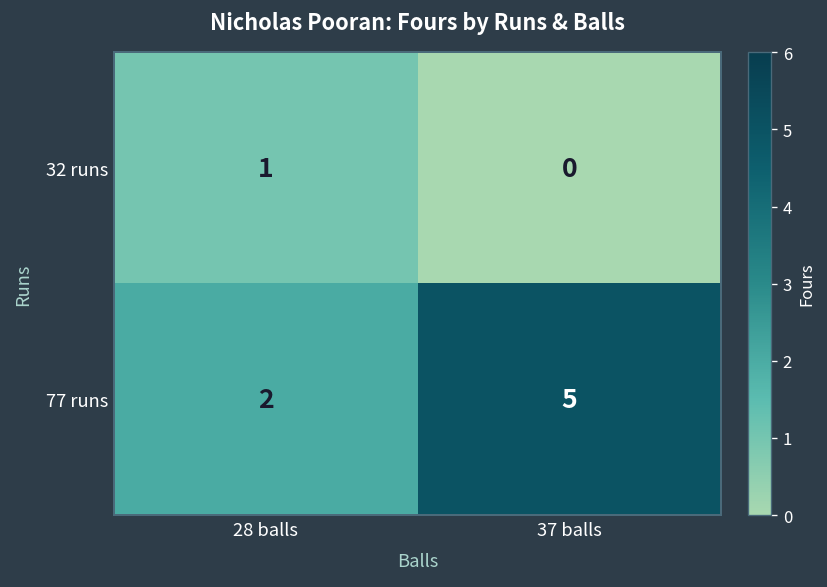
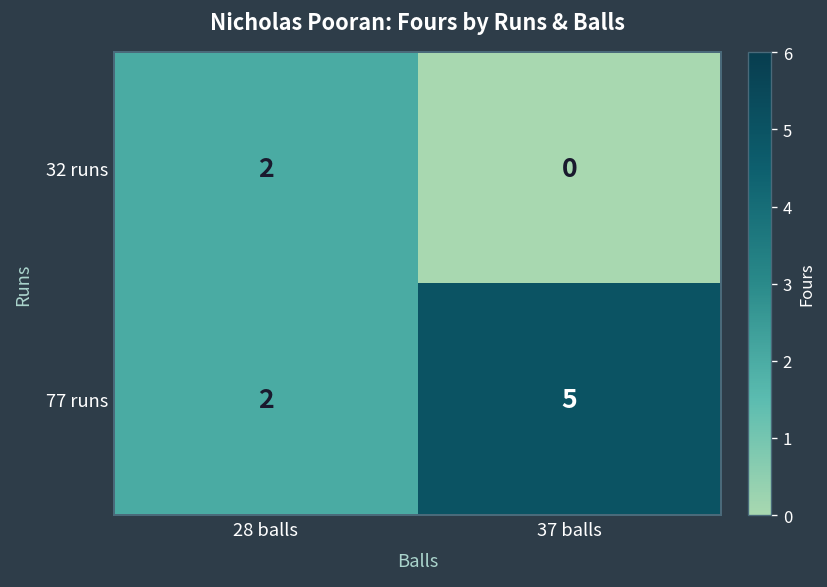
32 runs, 28 balls: 1 -> 2
